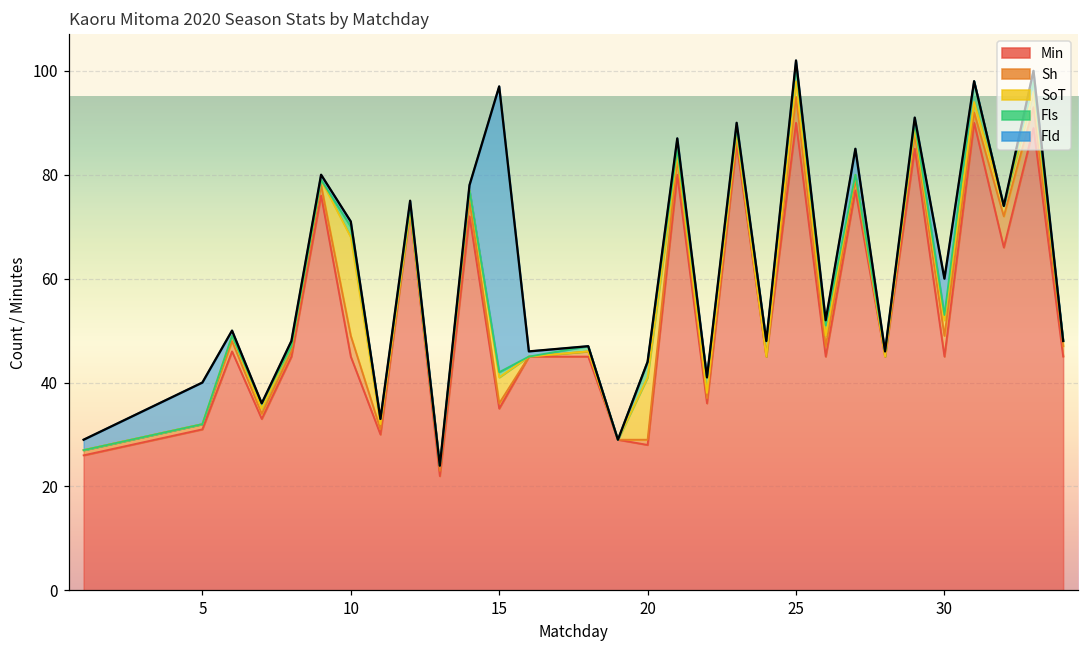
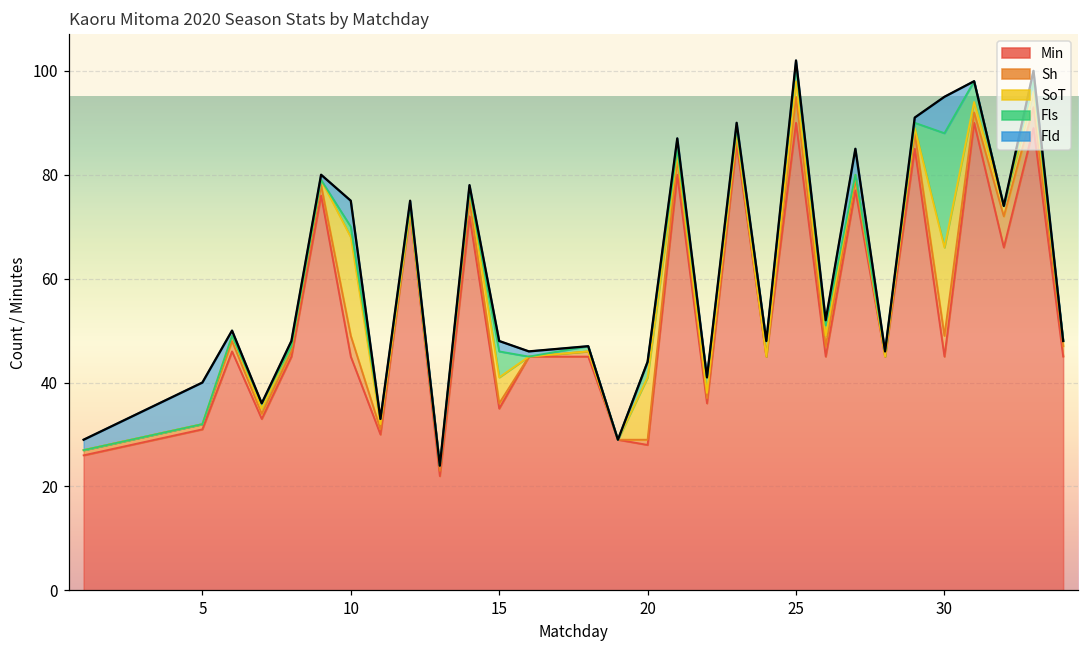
Fld, 10: 1 -> 5
Fls, 15: 1 -> 5
Fld, 15: 55 -> 2
SoT, 30: 3 -> 17
Fls, 30: 1 -> 22
